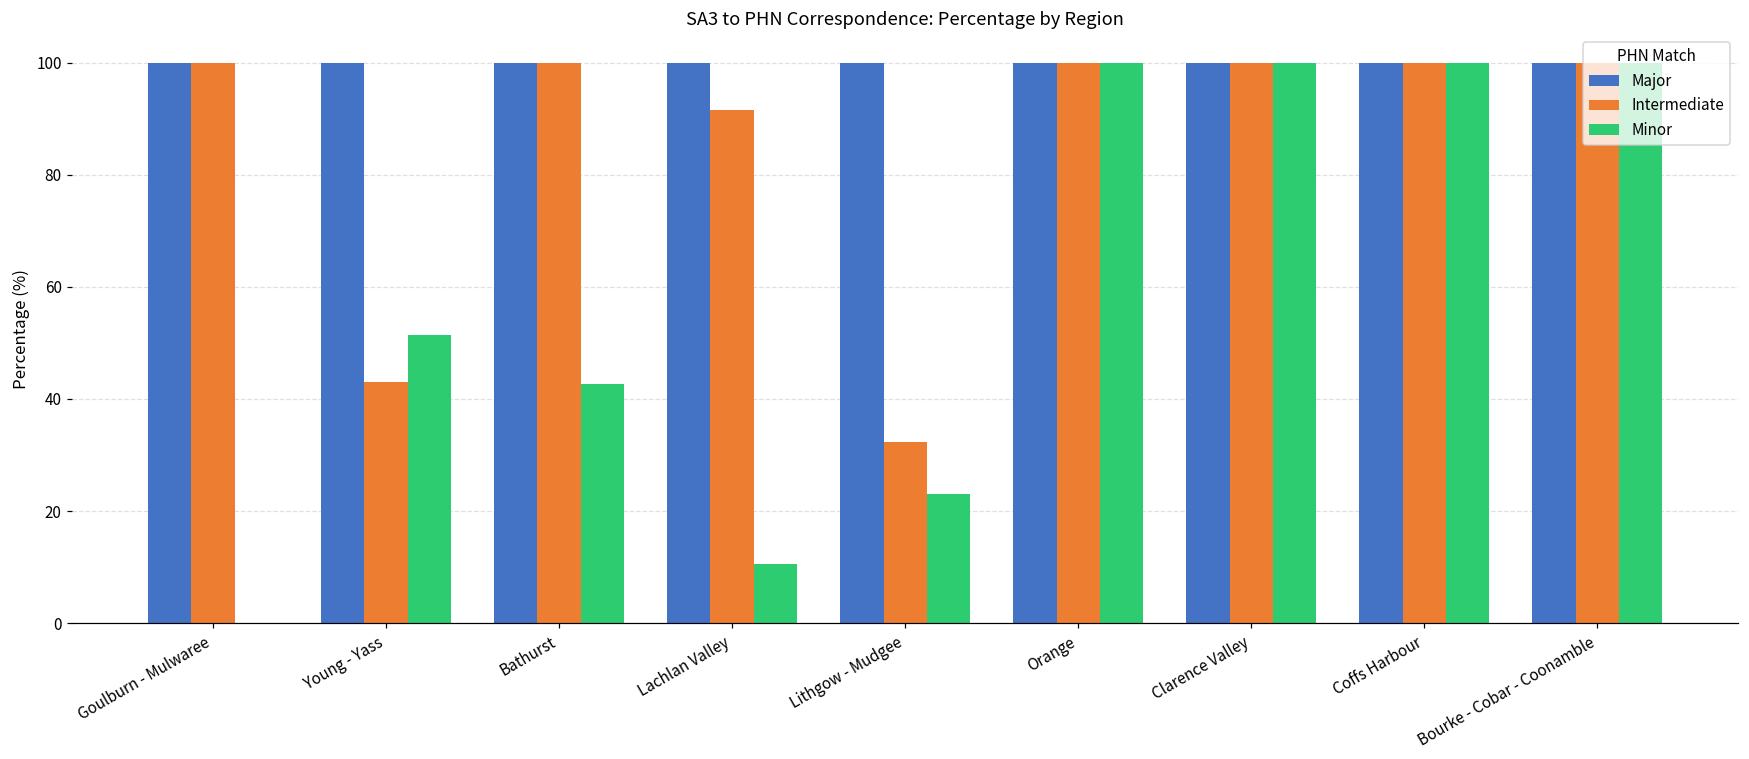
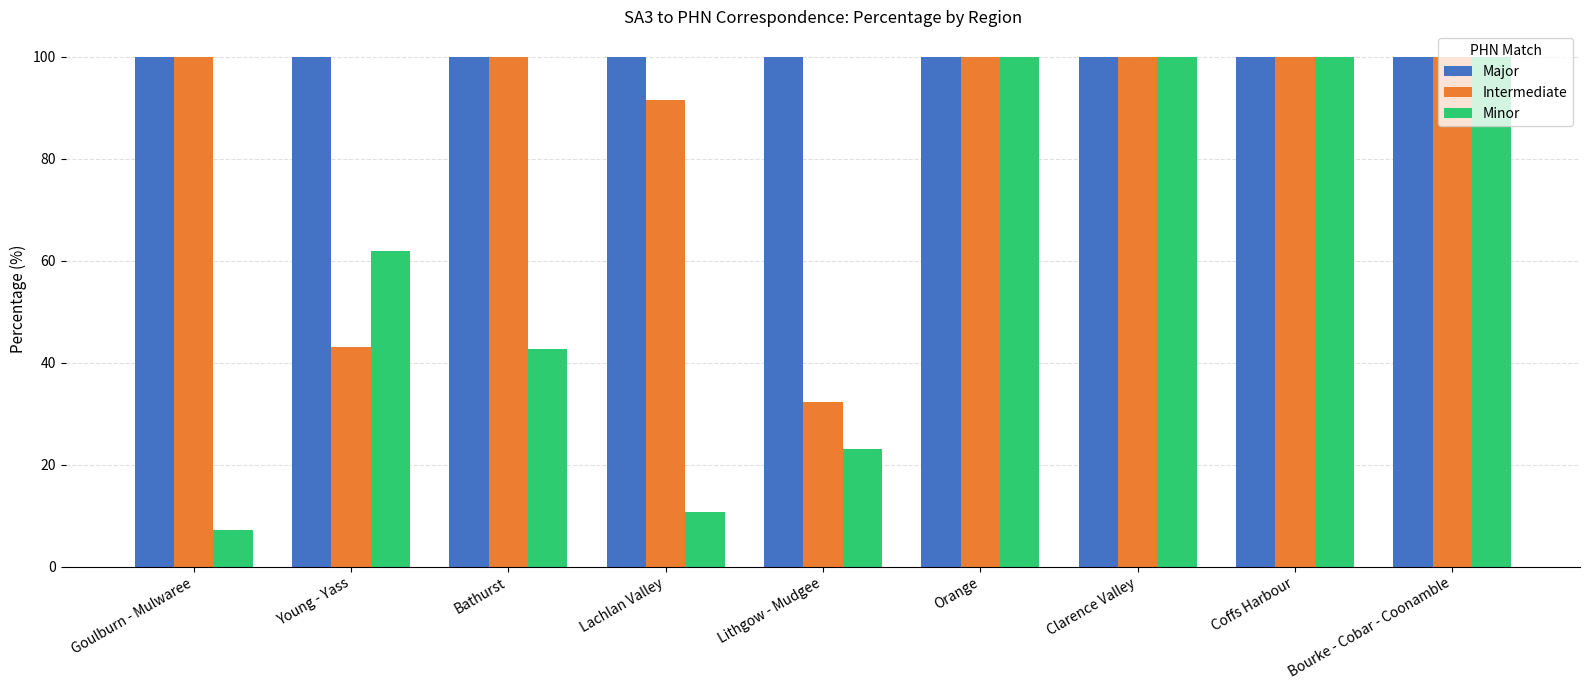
Minor, Goulburn - Mulwaree: 0 -> 7
Minor, Young - Yass: 51 -> 62
